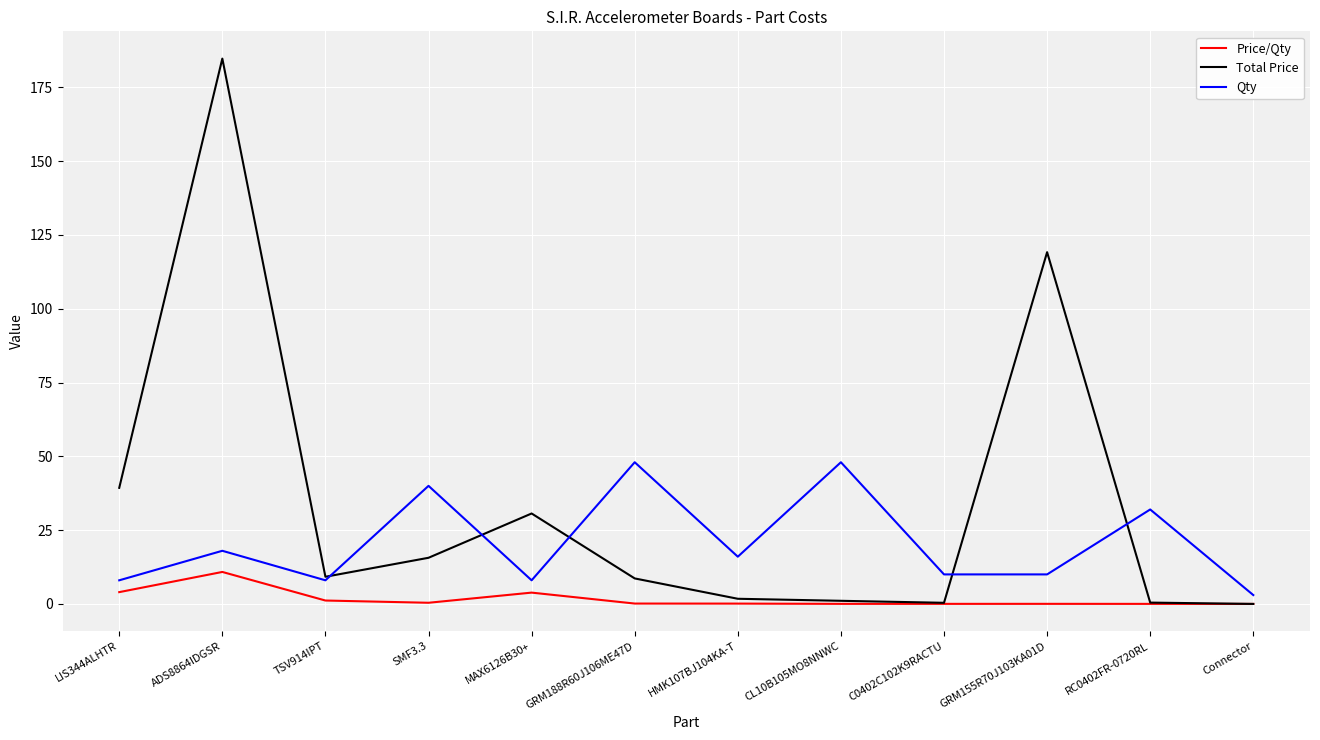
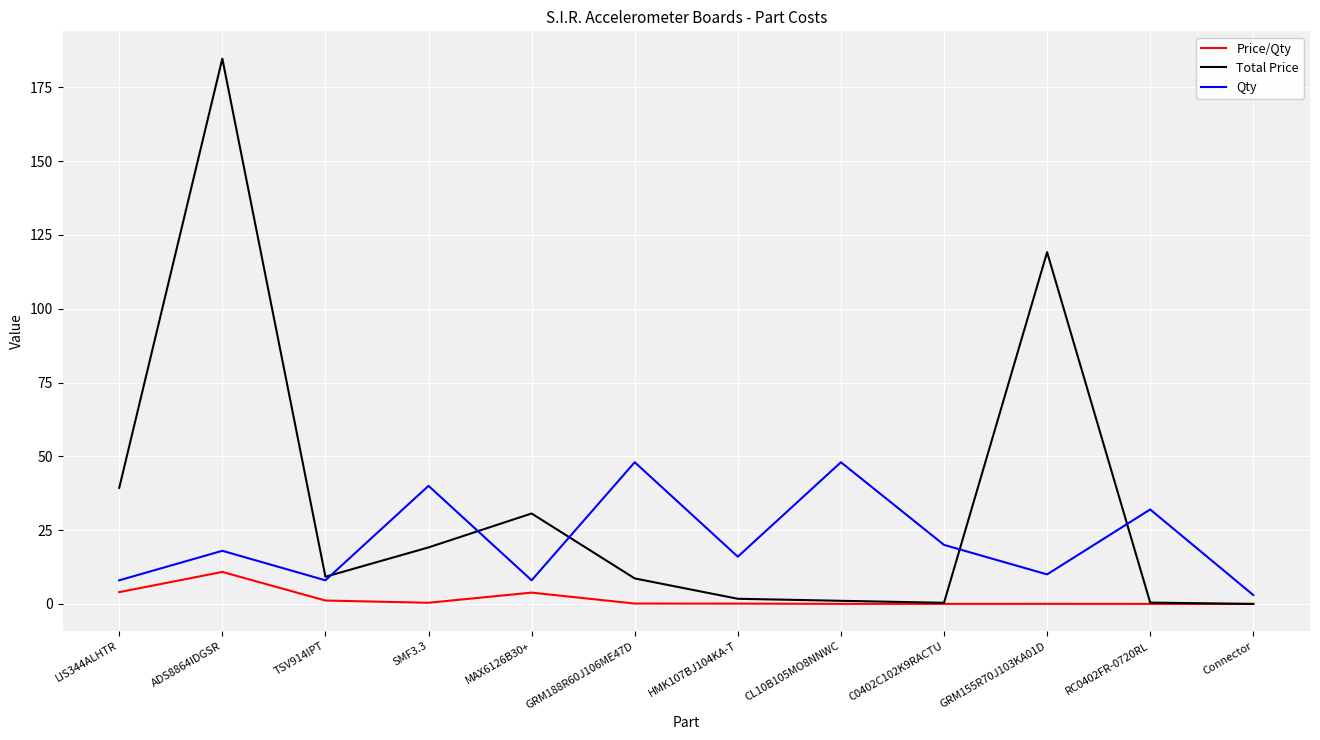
Total Price, SMF3.3: 16 -> 19
Qty, C0402C102K9RACTU: 10 -> 20
